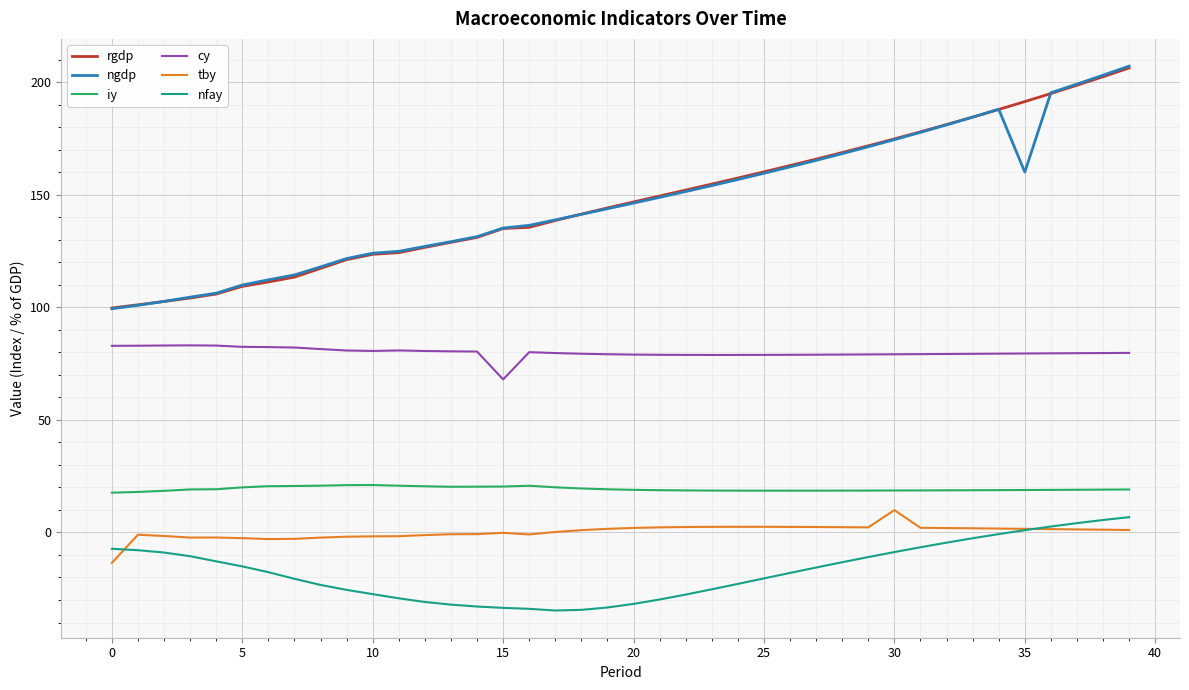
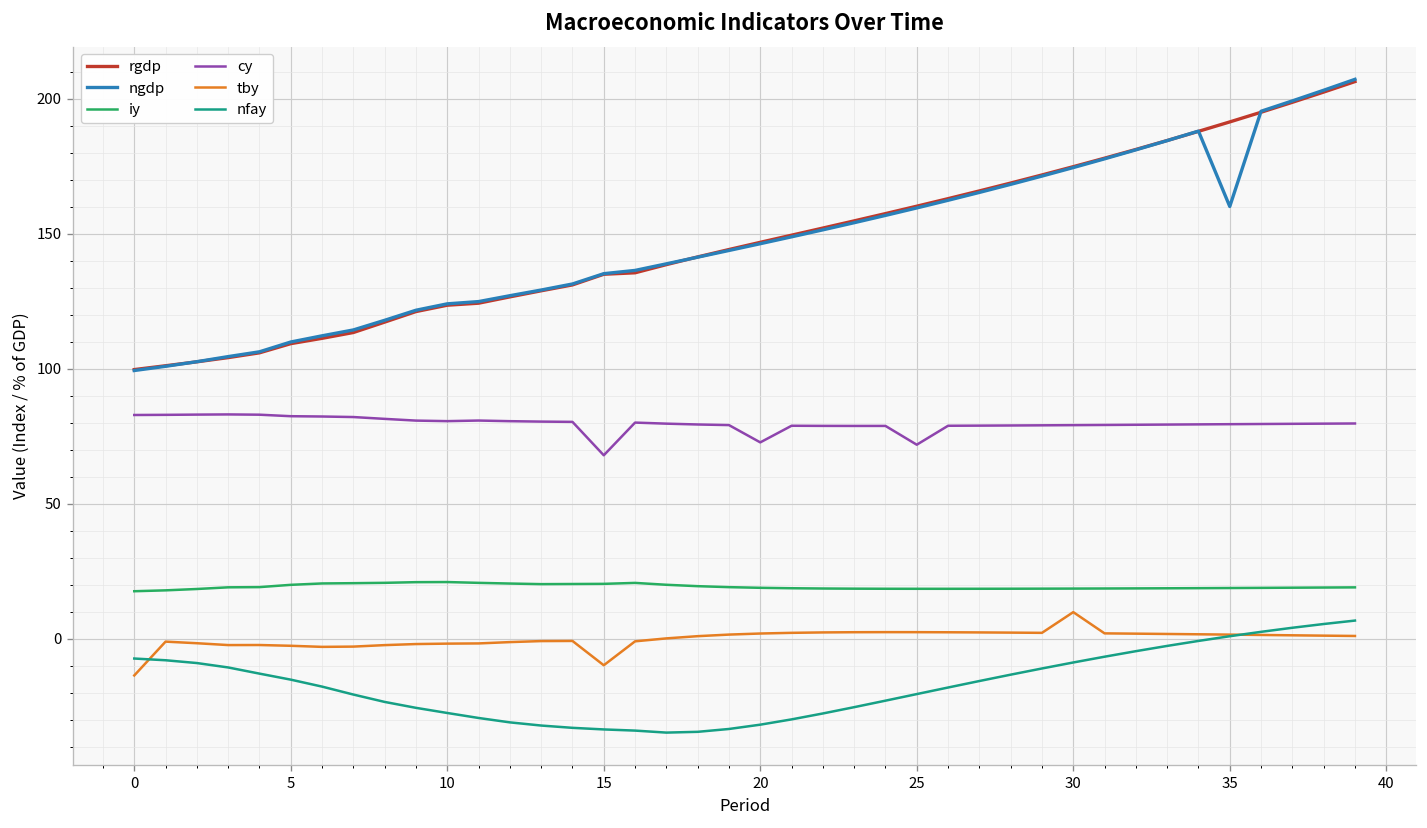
tby, 15: 0 -> -10
cy, 20: 79 -> 73
cy, 25: 79 -> 72
